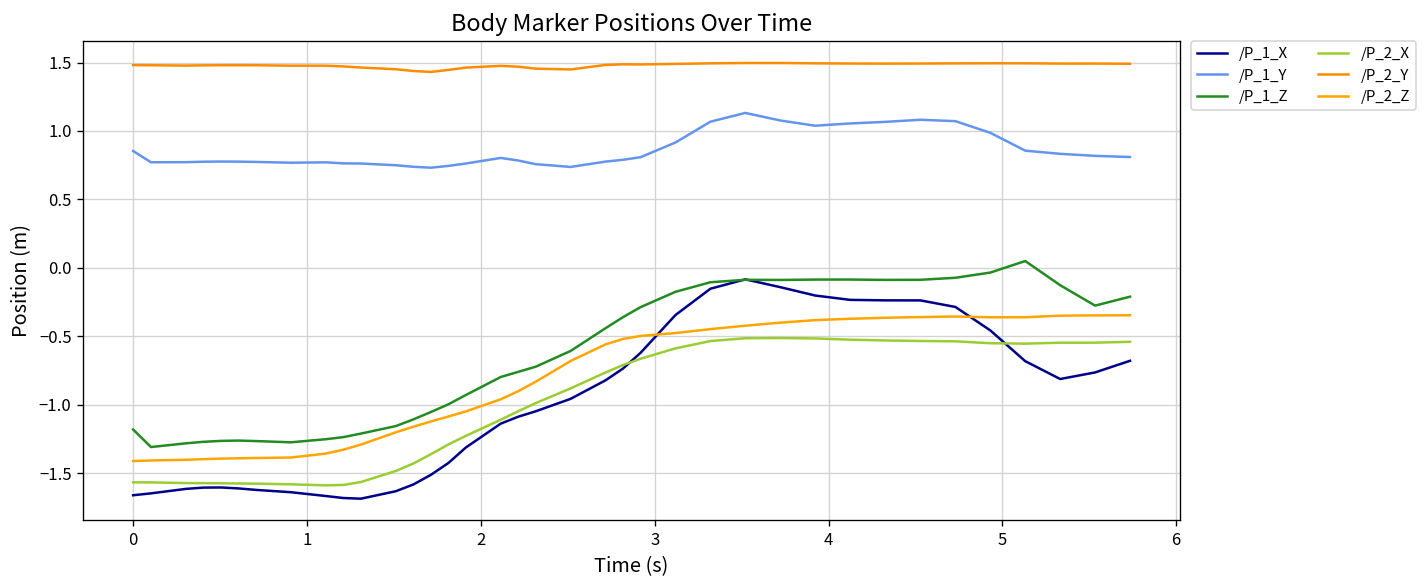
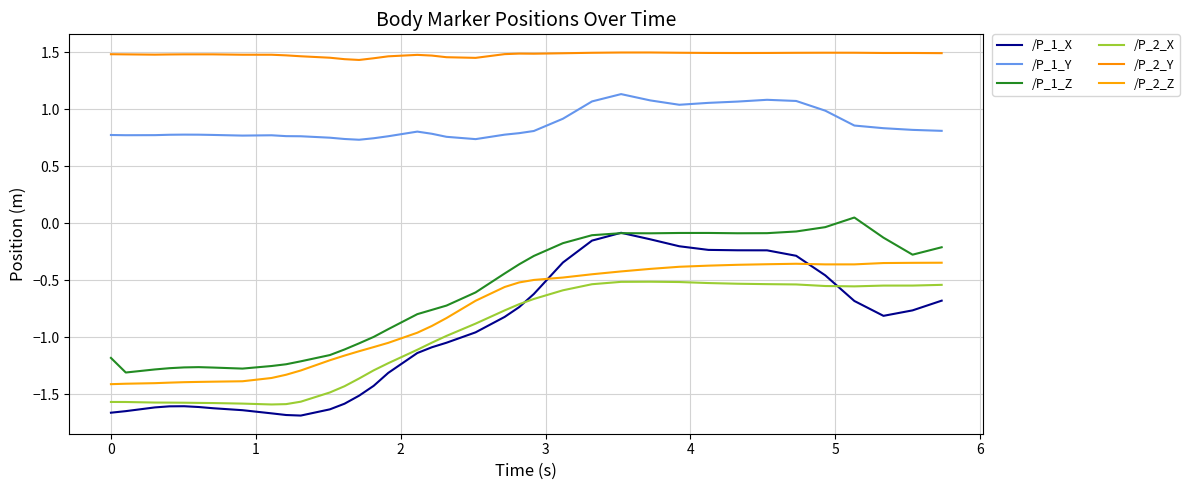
/P_1_Y, 0: 0.85 -> 0.77
